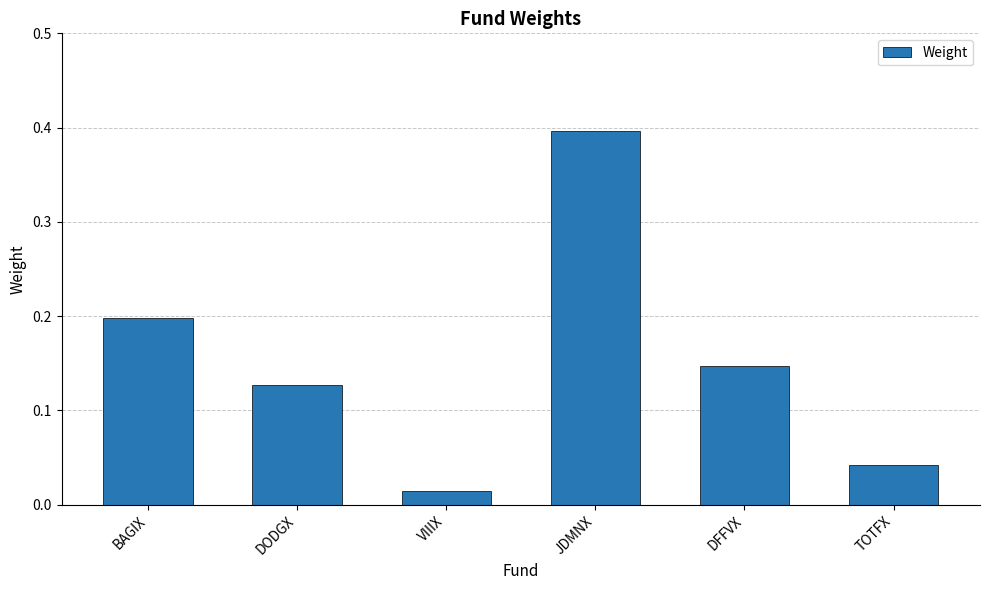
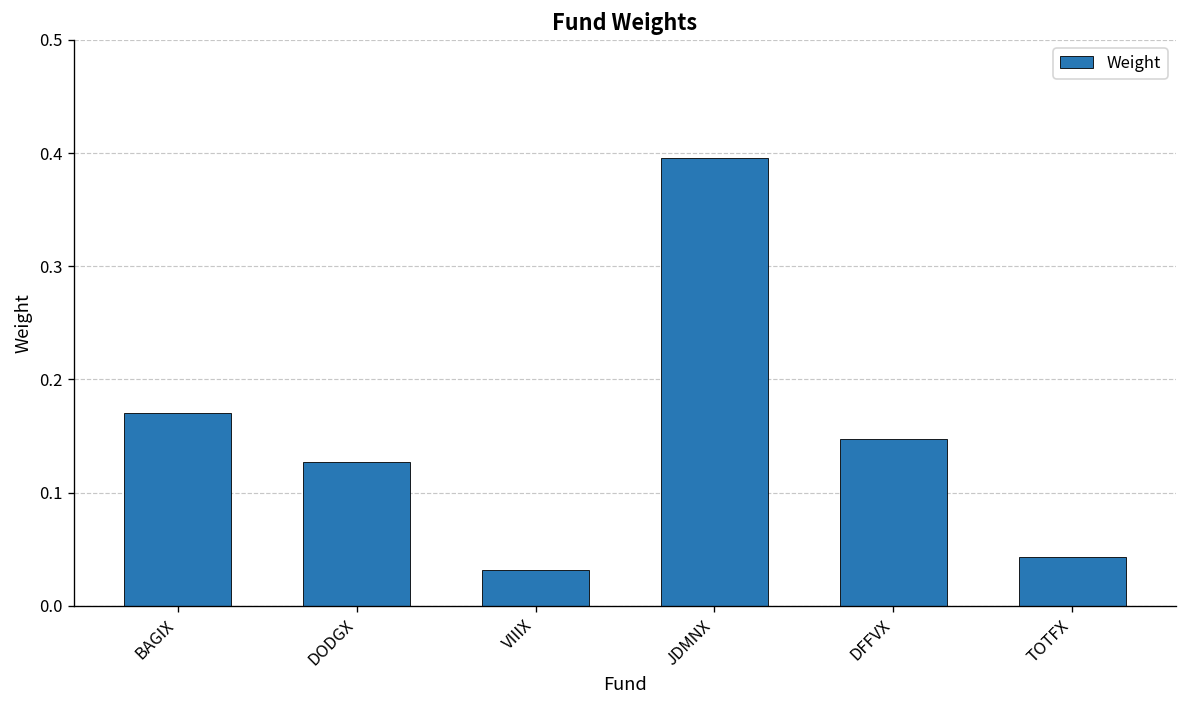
BAGIX: 0.20 -> 0.17
VIIIX: 0.01 -> 0.03
